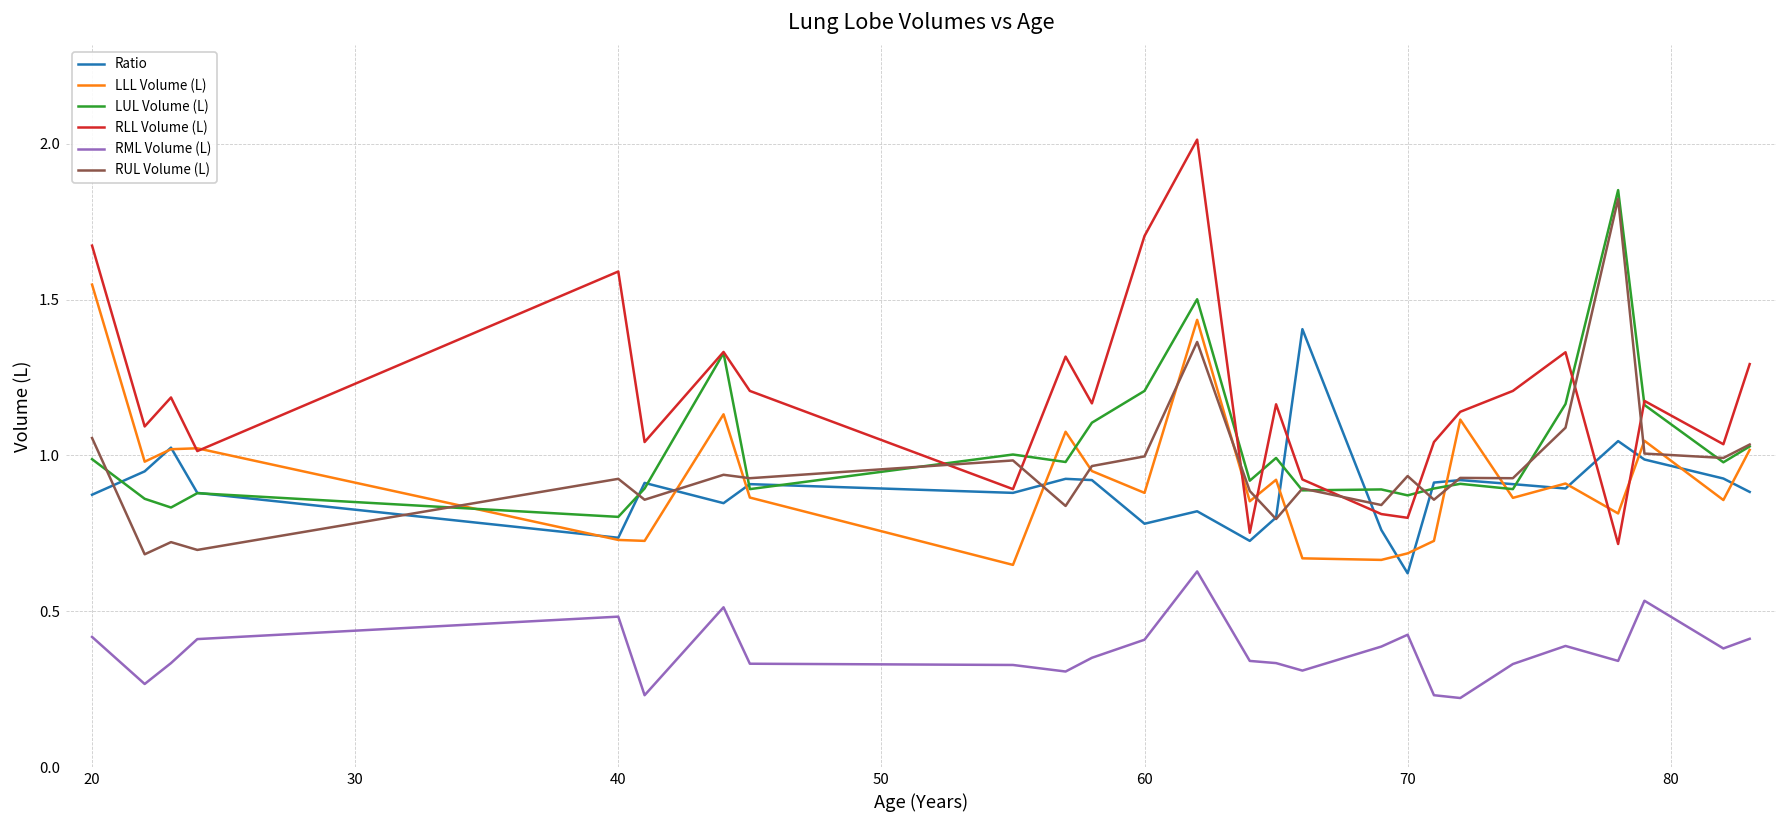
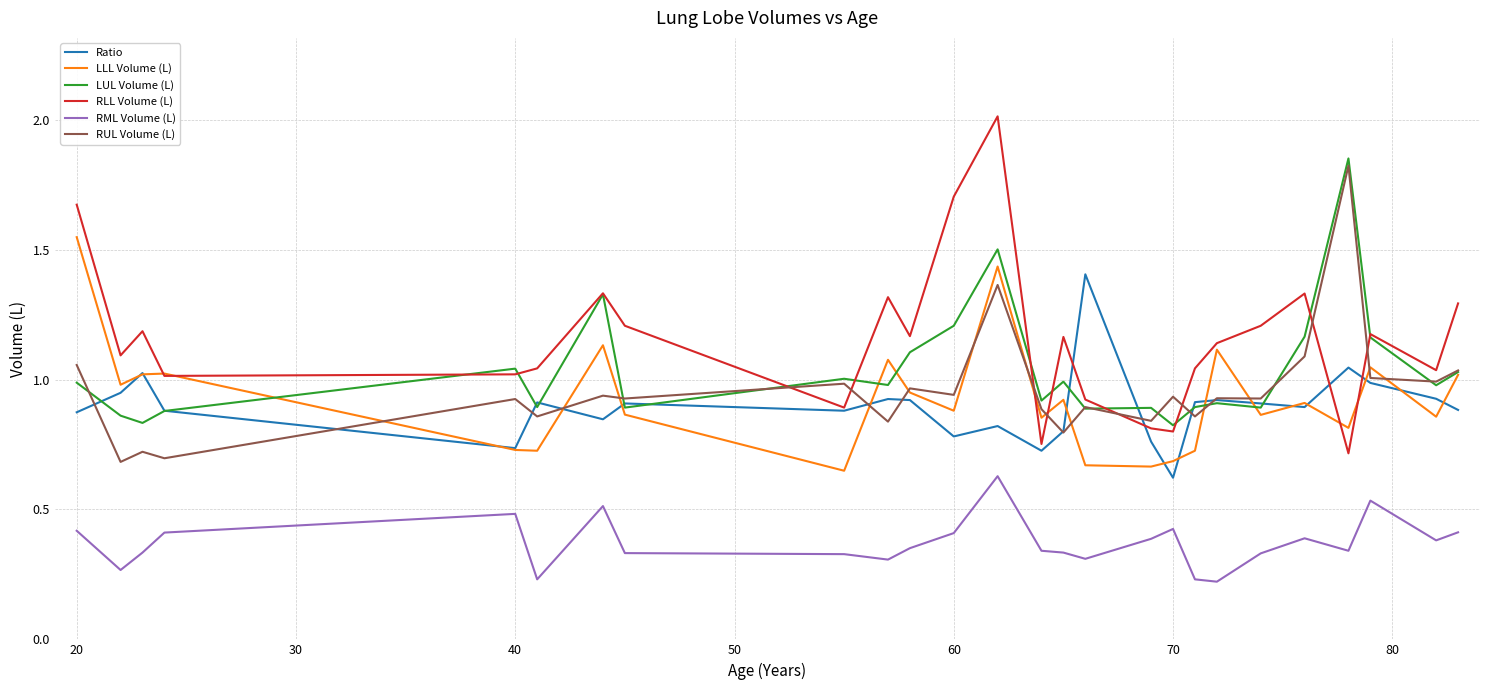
LUL Volume (L), 40: 0.80 -> 1.04
RLL Volume (L), 40: 1.59 -> 1.02
RUL Volume (L), 60: 1.00 -> 0.94
LUL Volume (L), 70: 0.87 -> 0.82
